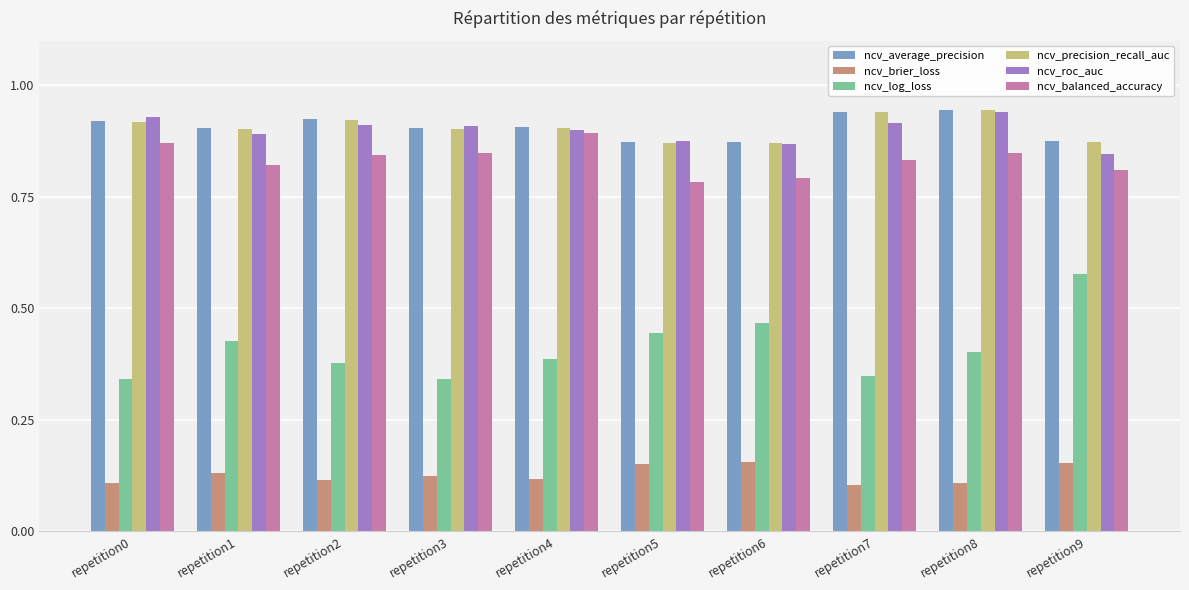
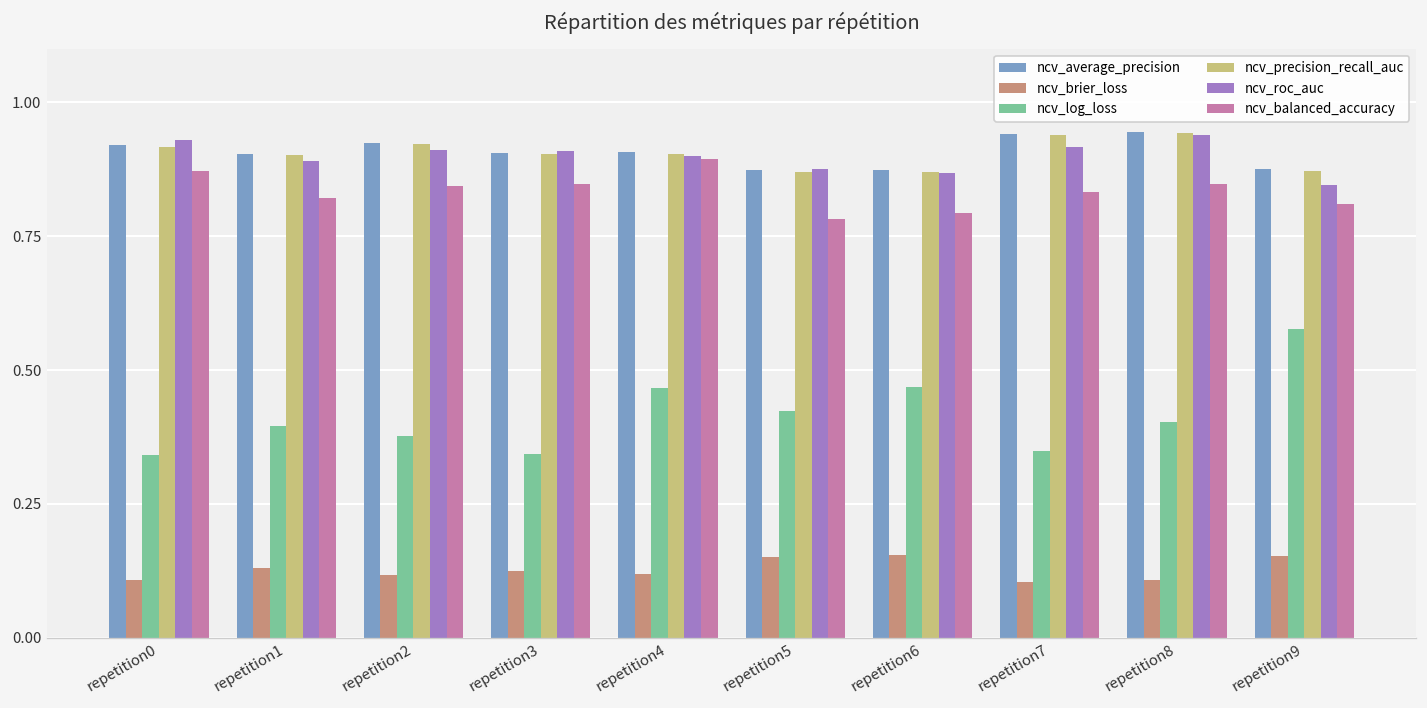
ncv_log_loss, repetition1: 0.43 -> 0.40
ncv_log_loss, repetition4: 0.39 -> 0.47
ncv_log_loss, repetition5: 0.45 -> 0.42
